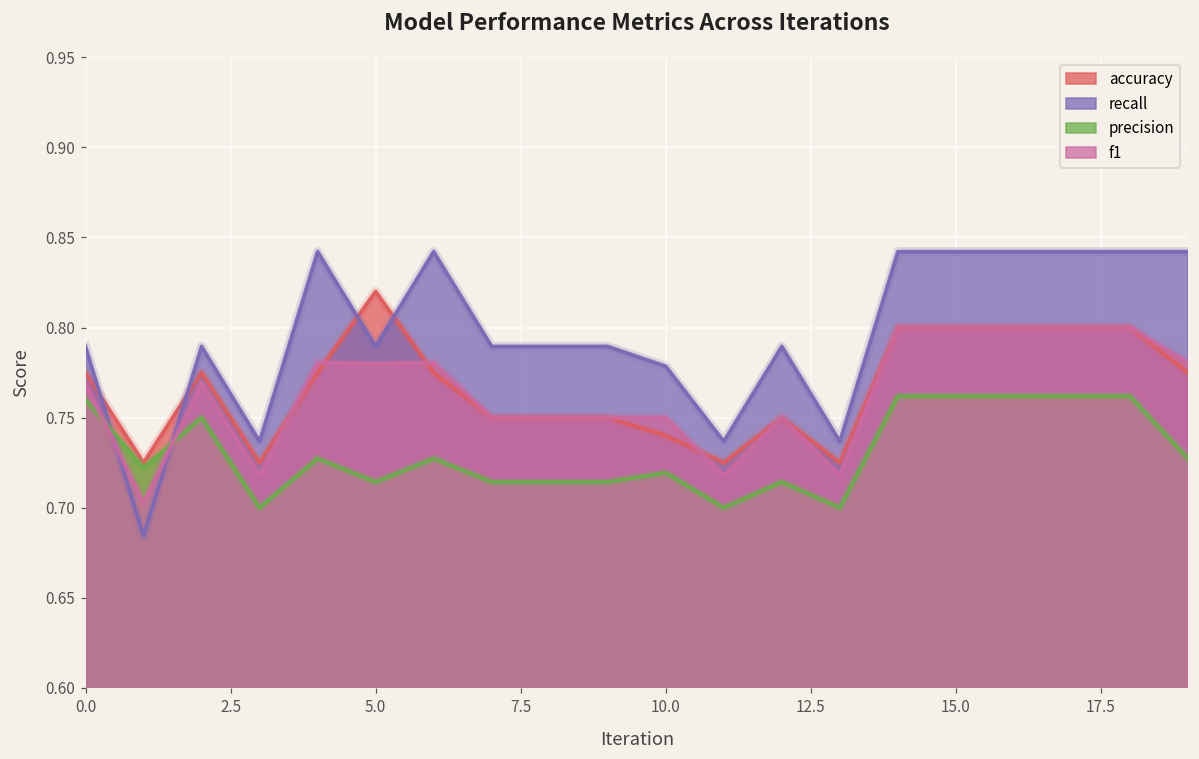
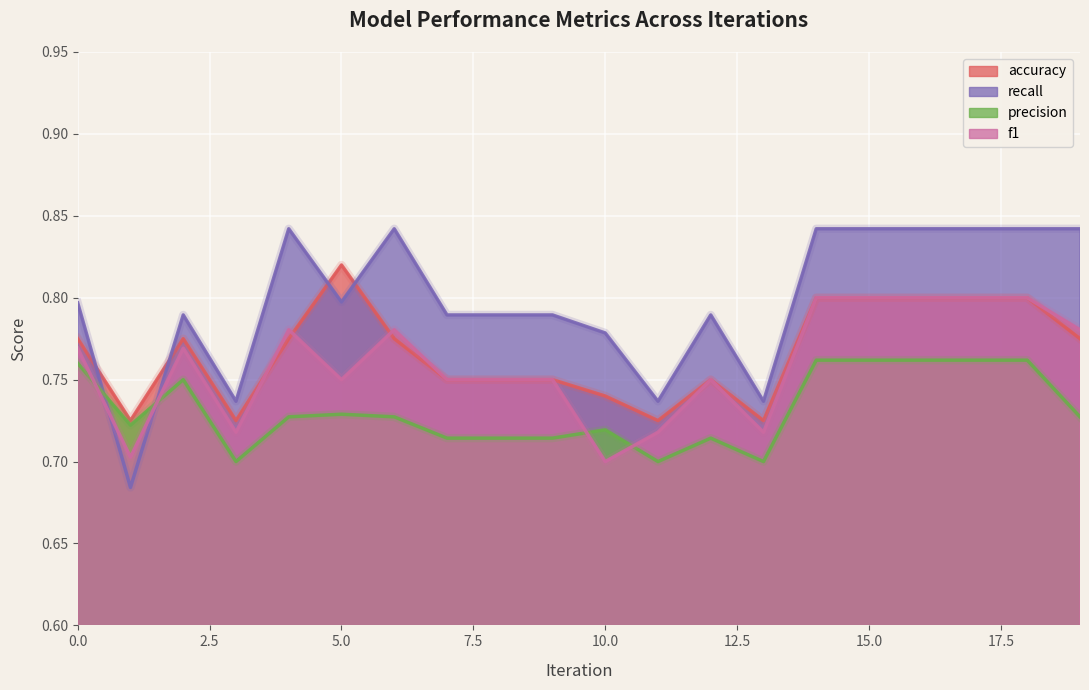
recall, 0.0: 0.790 -> 0.797
recall, 5.0: 0.790 -> 0.797
precision, 5.0: 0.714 -> 0.729
f1, 5.0: 0.78 -> 0.75
f1, 10.0: 0.75 -> 0.70
